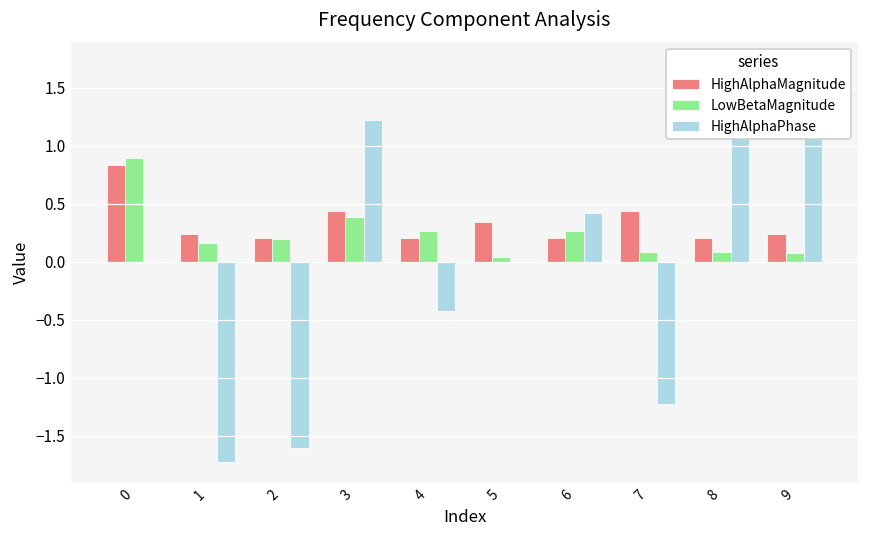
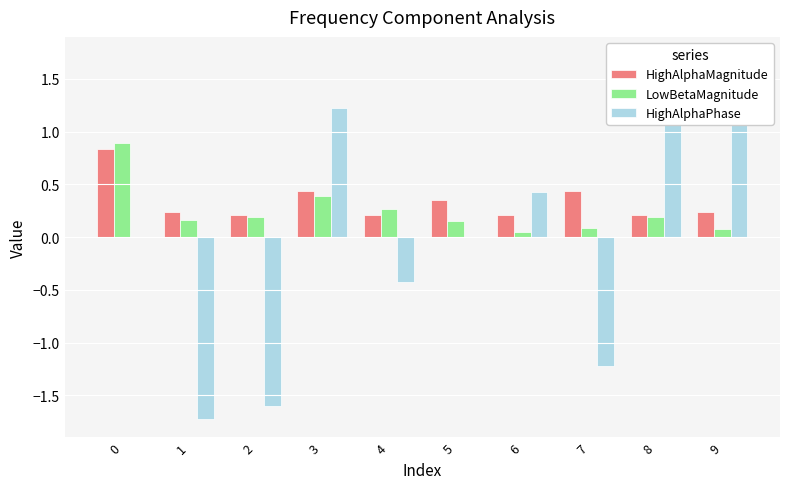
LowBetaMagnitude, 5: 0.04 -> 0.16
LowBetaMagnitude, 6: 0.26 -> 0.05
LowBetaMagnitude, 8: 0.08 -> 0.20
